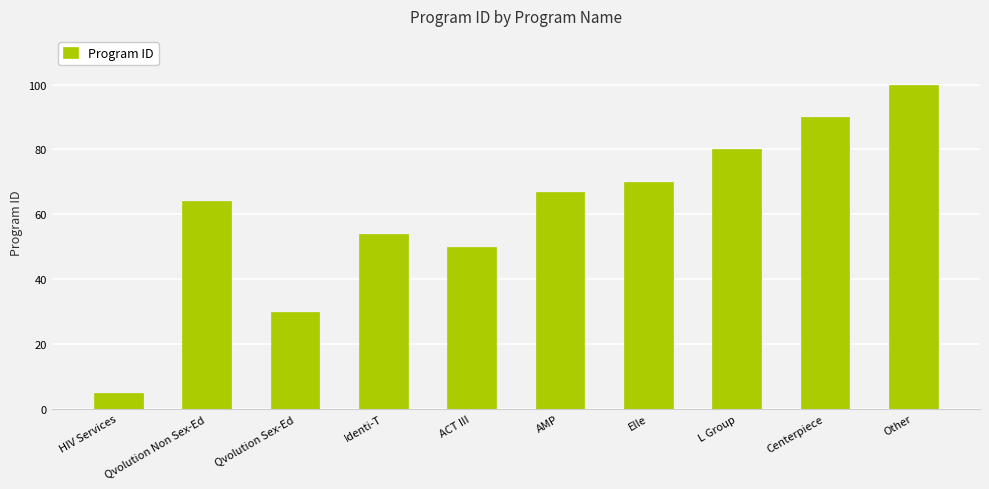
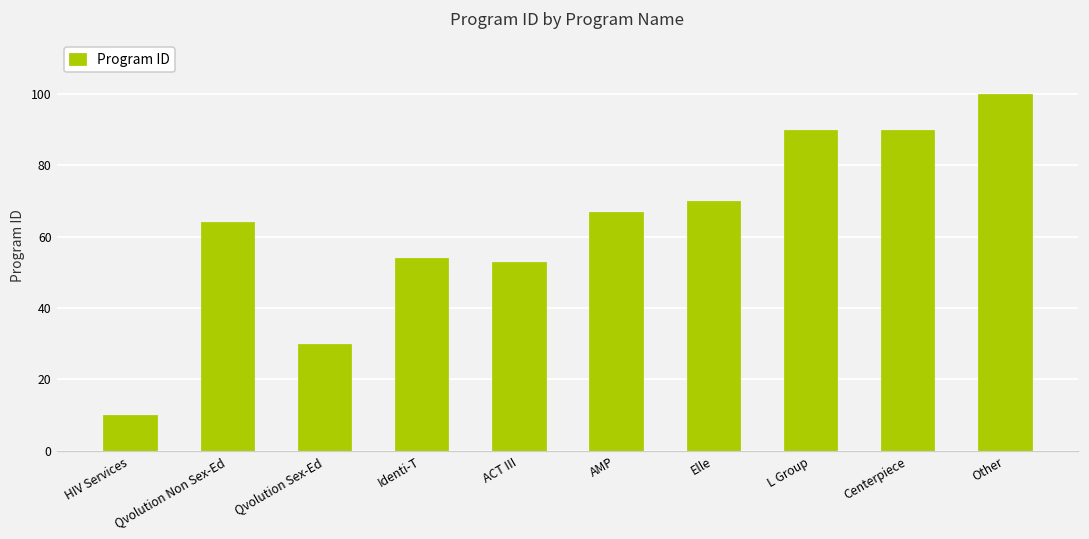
HIV Services: 5 -> 10
ACT III: 50 -> 53
L Group: 80 -> 90
